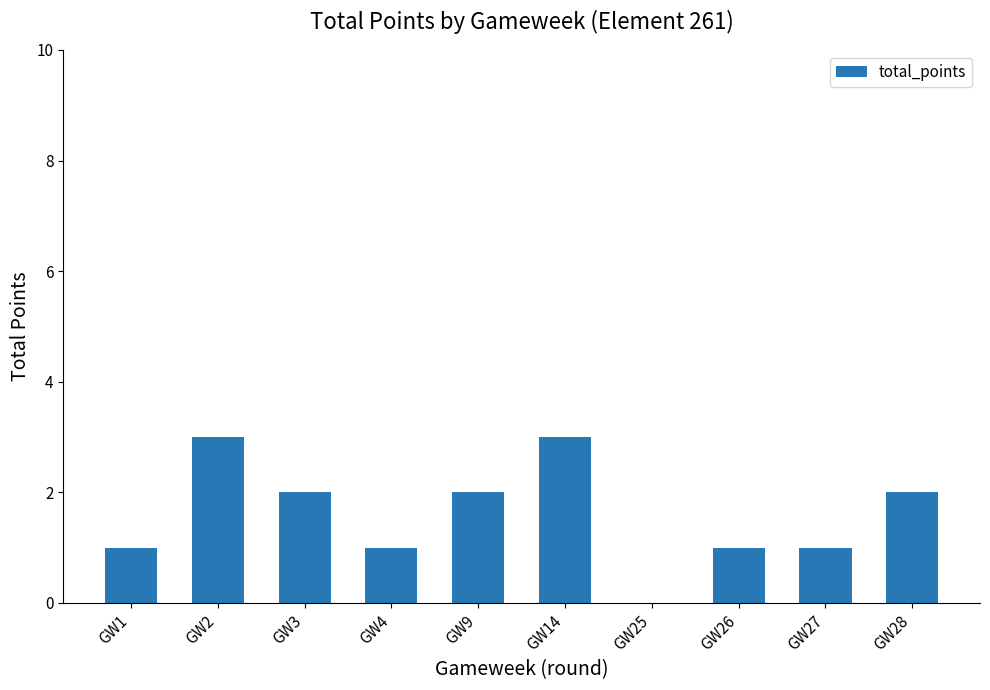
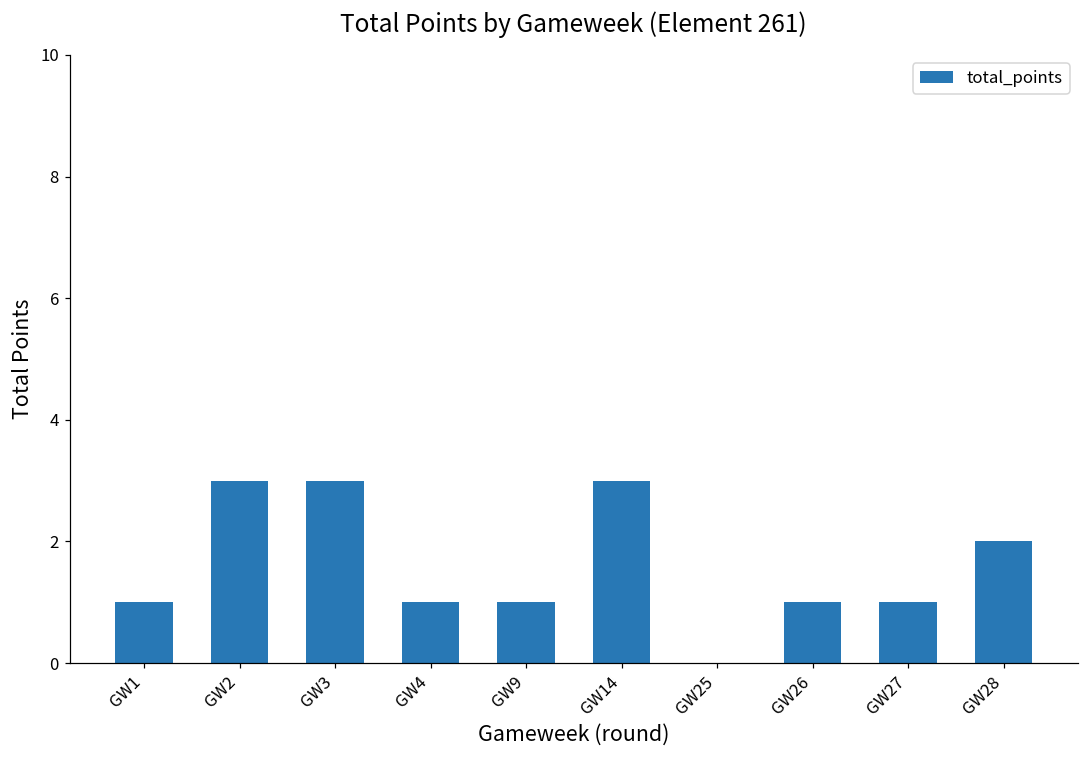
GW3: 2 -> 3
GW9: 2 -> 1
